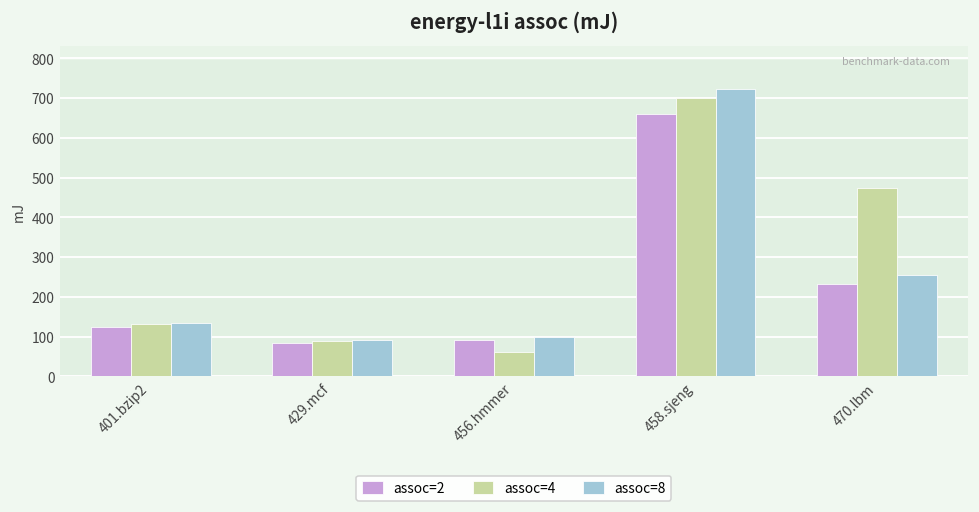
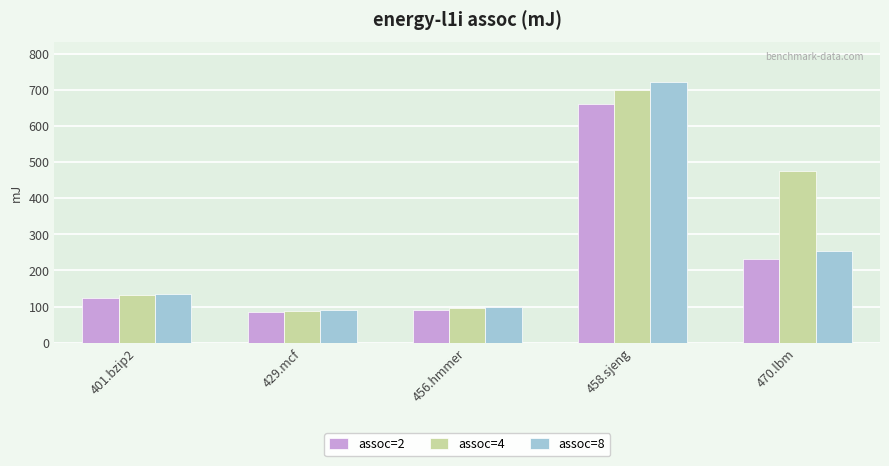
assoc=4, 456.hmmer: 60 -> 100
